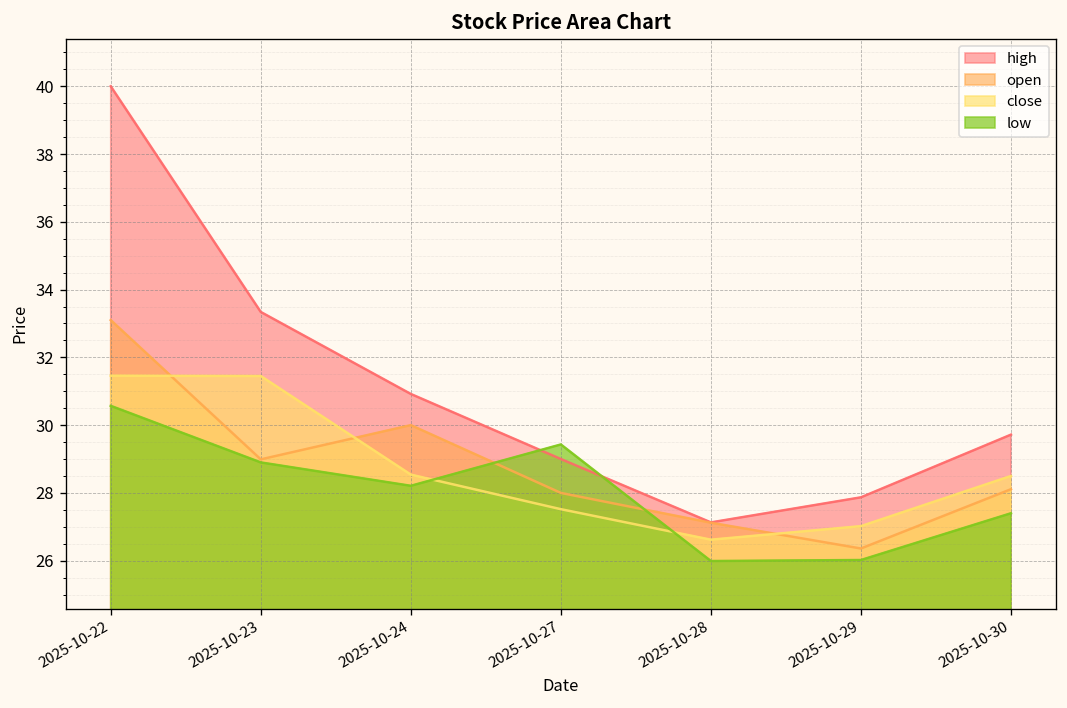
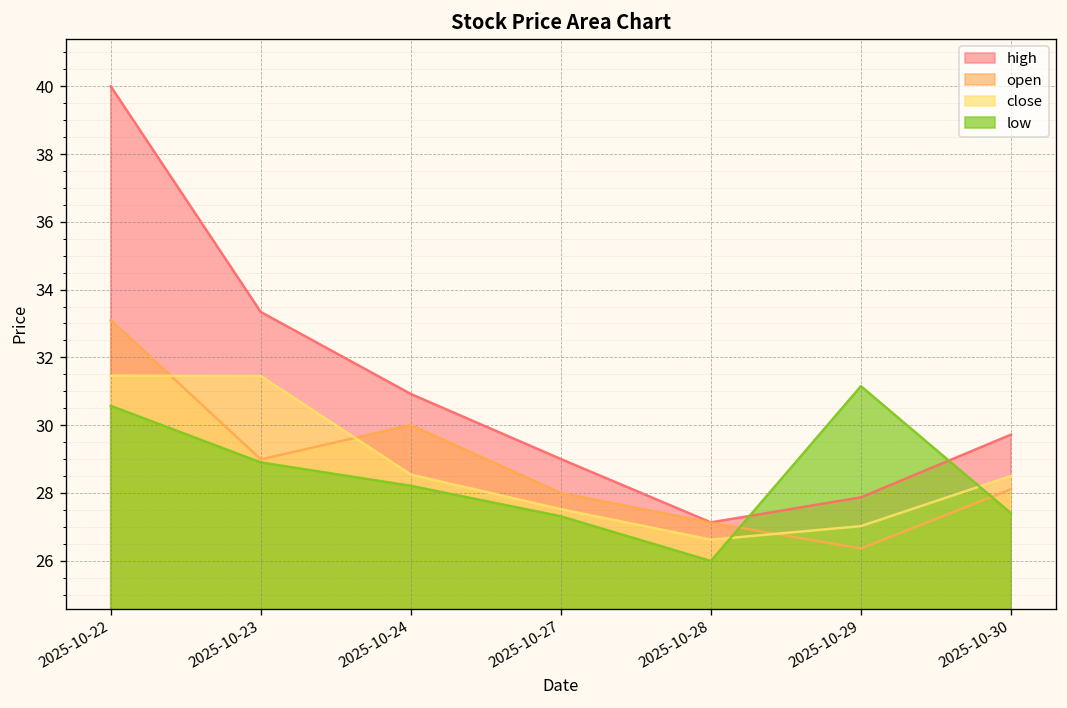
low, 2025-10-27: 29.4 -> 27.3
low, 2025-10-29: 26.0 -> 31.2
